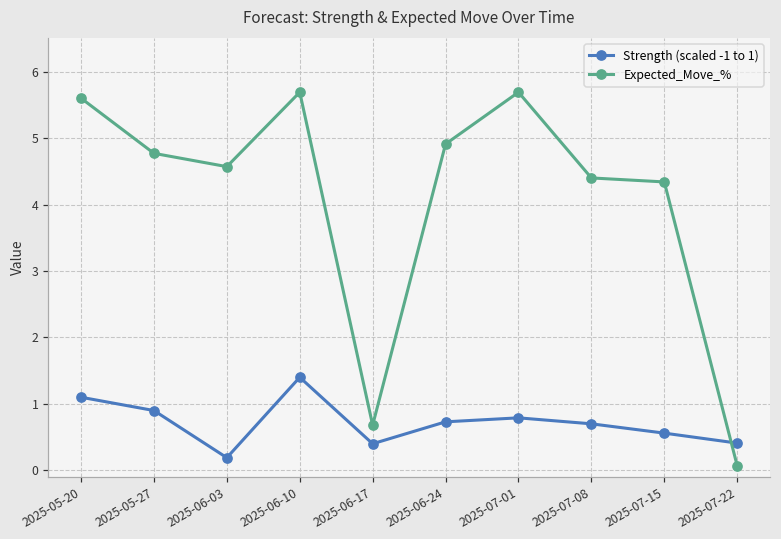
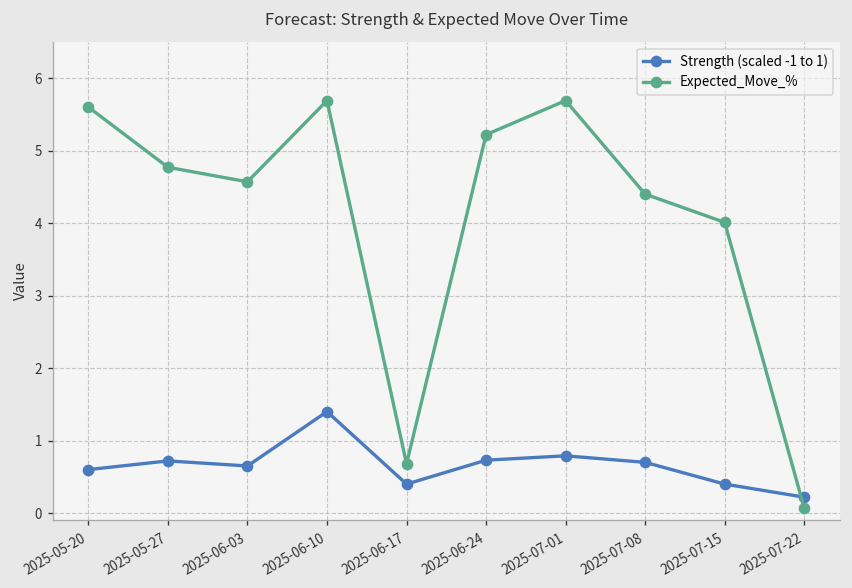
Strength (scaled -1 to 1), 2025-05-20: 1.1 -> 0.6
Strength (scaled -1 to 1), 2025-05-27: 0.9 -> 0.7
Strength (scaled -1 to 1), 2025-06-03: 0.2 -> 0.7
Expected_Move_%, 2025-06-24: 4.9 -> 5.2
Strength (scaled -1 to 1), 2025-07-15: 0.6 -> 0.4
Expected_Move_%, 2025-07-15: 4.3 -> 4.0
Strength (scaled -1 to 1), 2025-07-22: 0.4 -> 0.2
